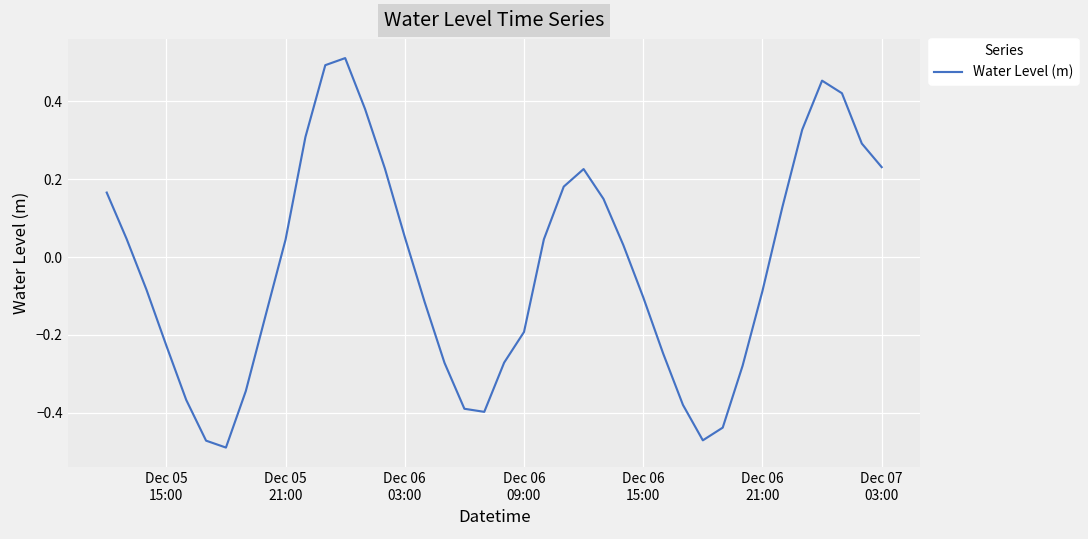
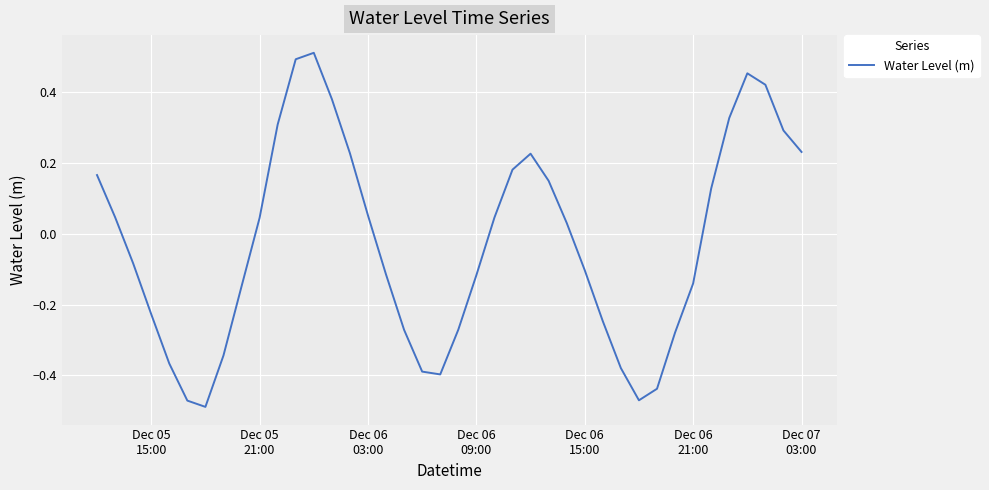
Dec 06 09:00: -0.19 -> -0.12
Dec 06 21:00: -0.09 -> -0.14
